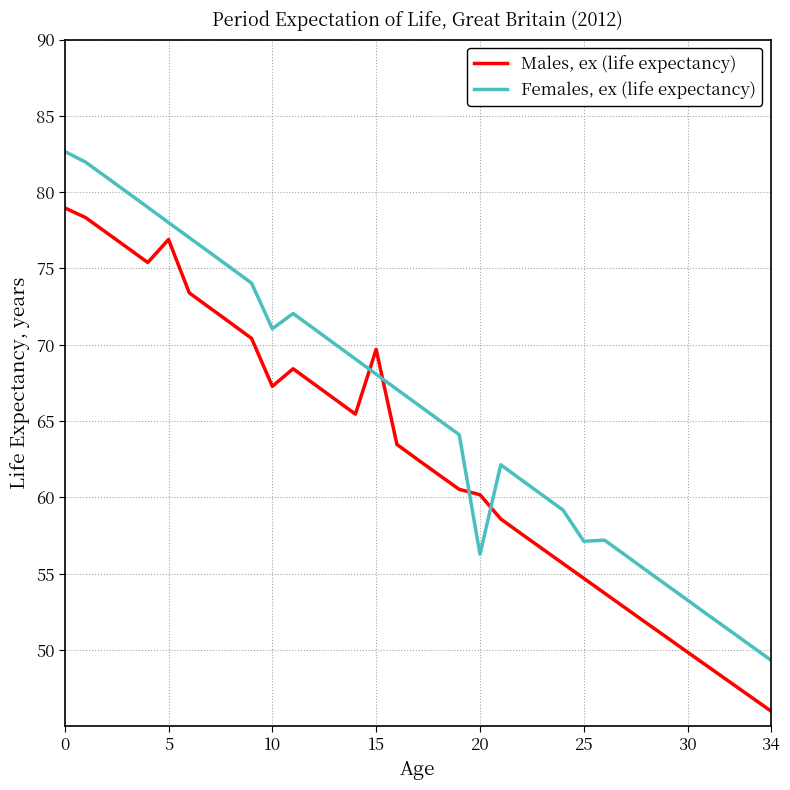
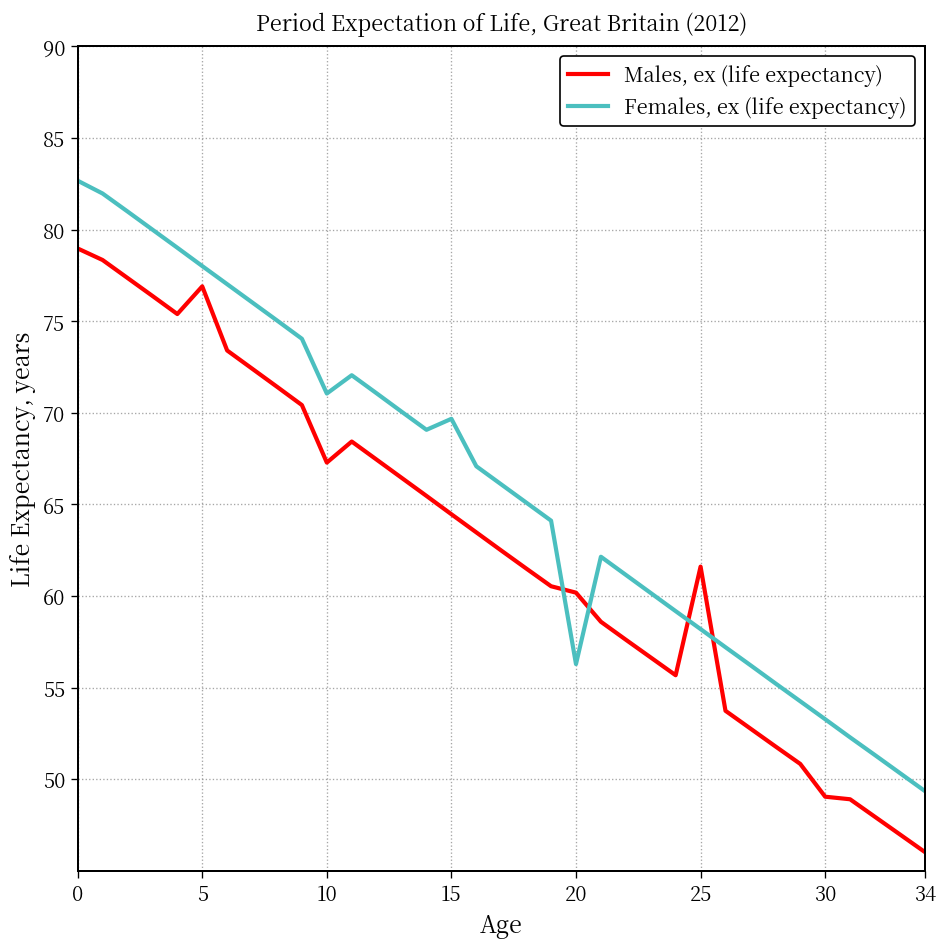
Males, ex (life expectancy), 15: 69.7 -> 64.5
Females, ex (life expectancy), 15: 68.1 -> 69.7
Males, ex (life expectancy), 25: 54.7 -> 61.6
Females, ex (life expectancy), 25: 57.1 -> 58.2
Males, ex (life expectancy), 30: 49.9 -> 49.0
